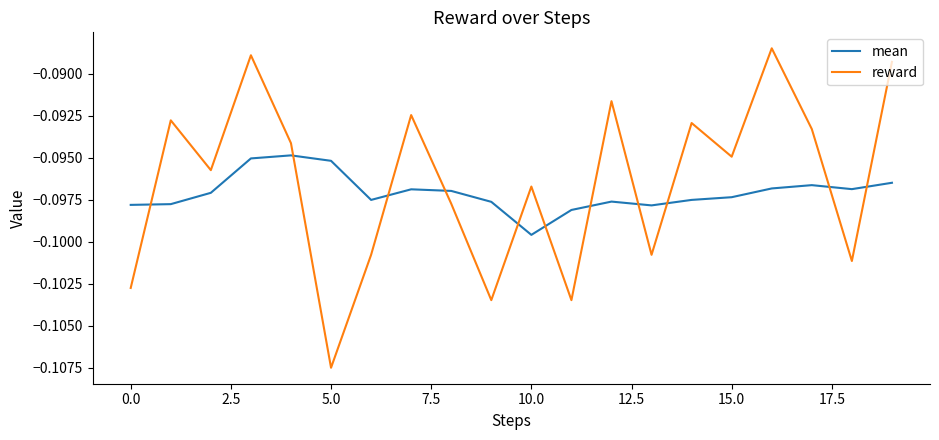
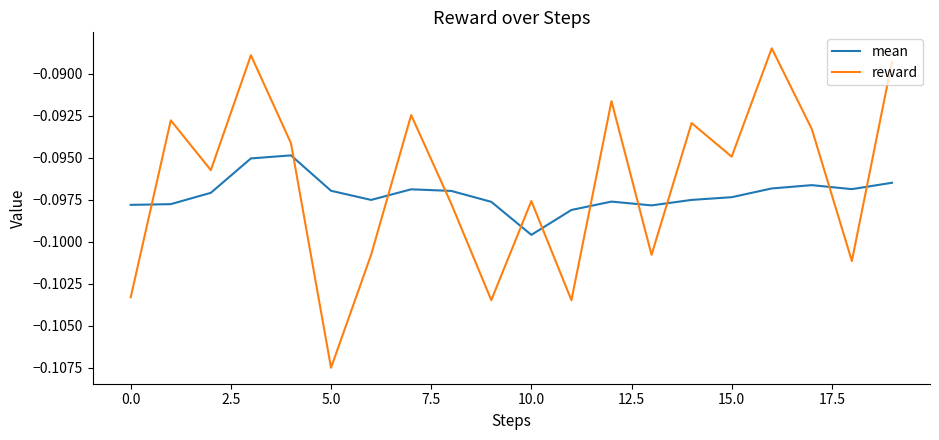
reward, 0.0: -0.1028 -> -0.1033
mean, 5.0: -0.0952 -> -0.0970
reward, 10.0: -0.0967 -> -0.0976
